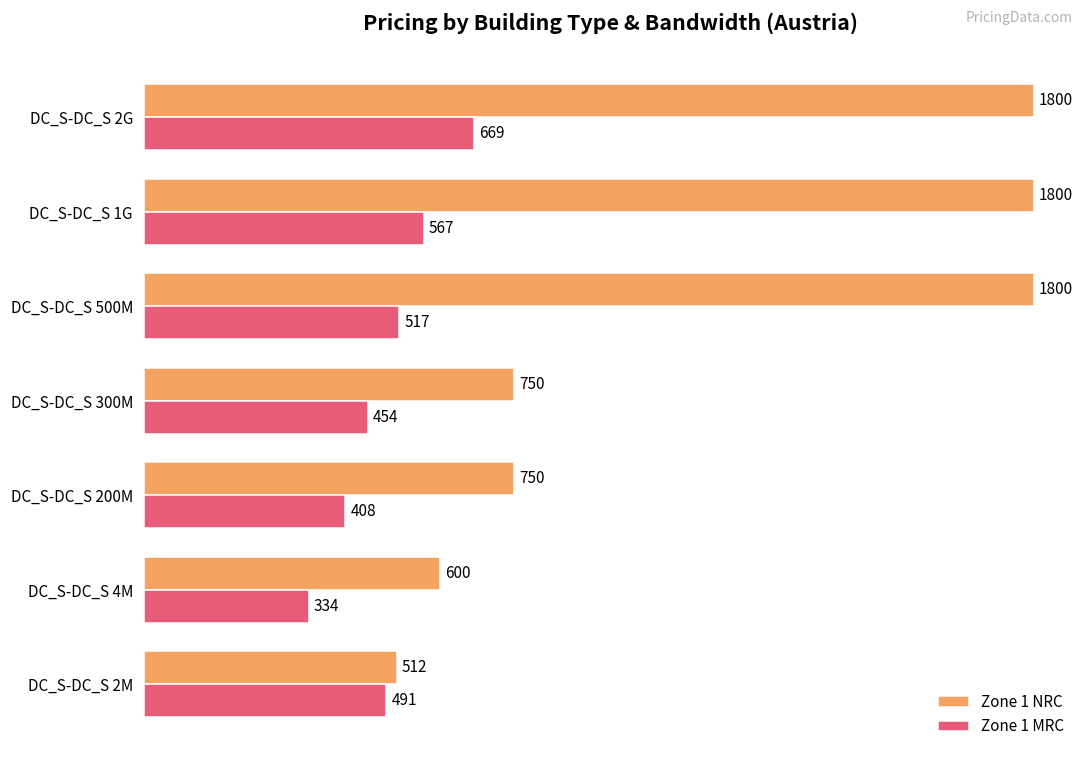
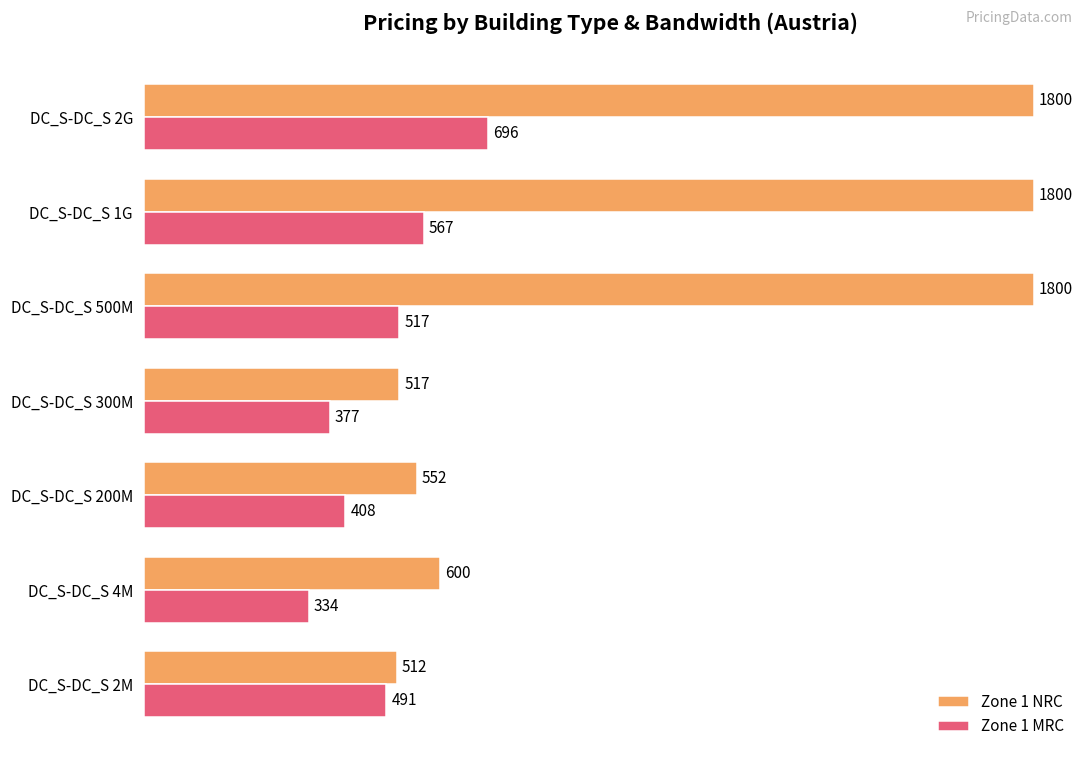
Zone 1 MRC, DC_S-DC_S 2G: 669 -> 696
Zone 1 NRC, DC_S-DC_S 300M: 750 -> 517
Zone 1 MRC, DC_S-DC_S 300M: 454 -> 377
Zone 1 NRC, DC_S-DC_S 200M: 750 -> 552
